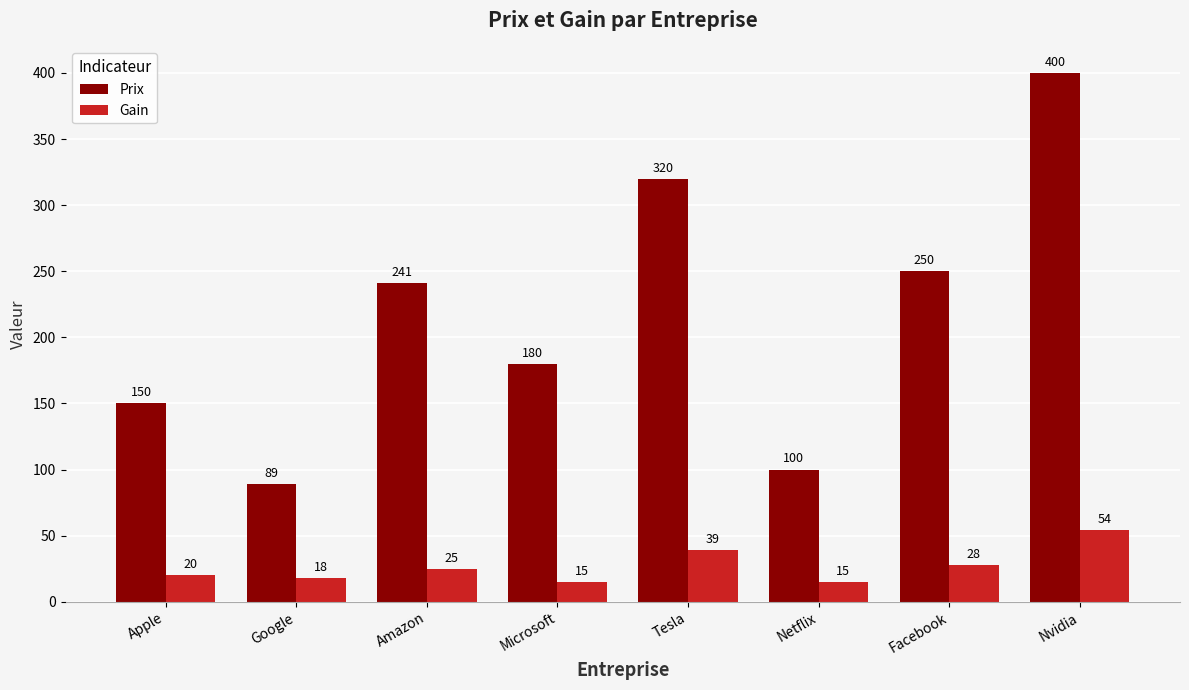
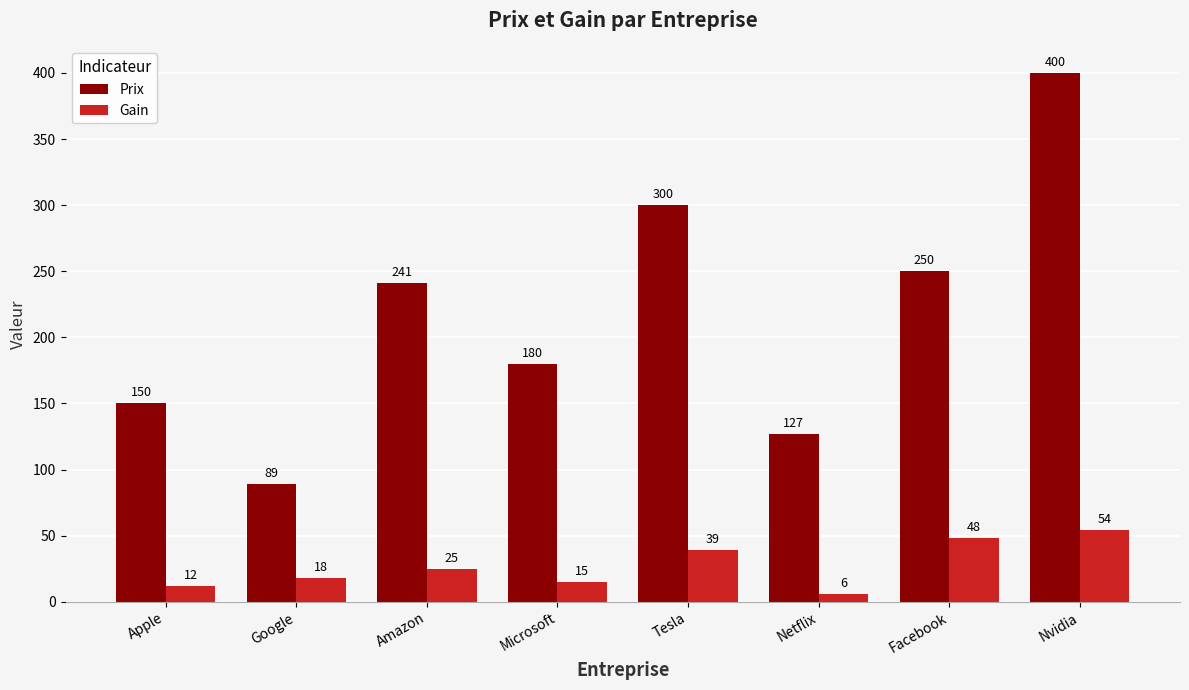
Gain, Apple: 20 -> 12
Prix, Tesla: 320 -> 300
Prix, Netflix: 100 -> 127
Gain, Netflix: 15 -> 6
Gain, Facebook: 28 -> 48
